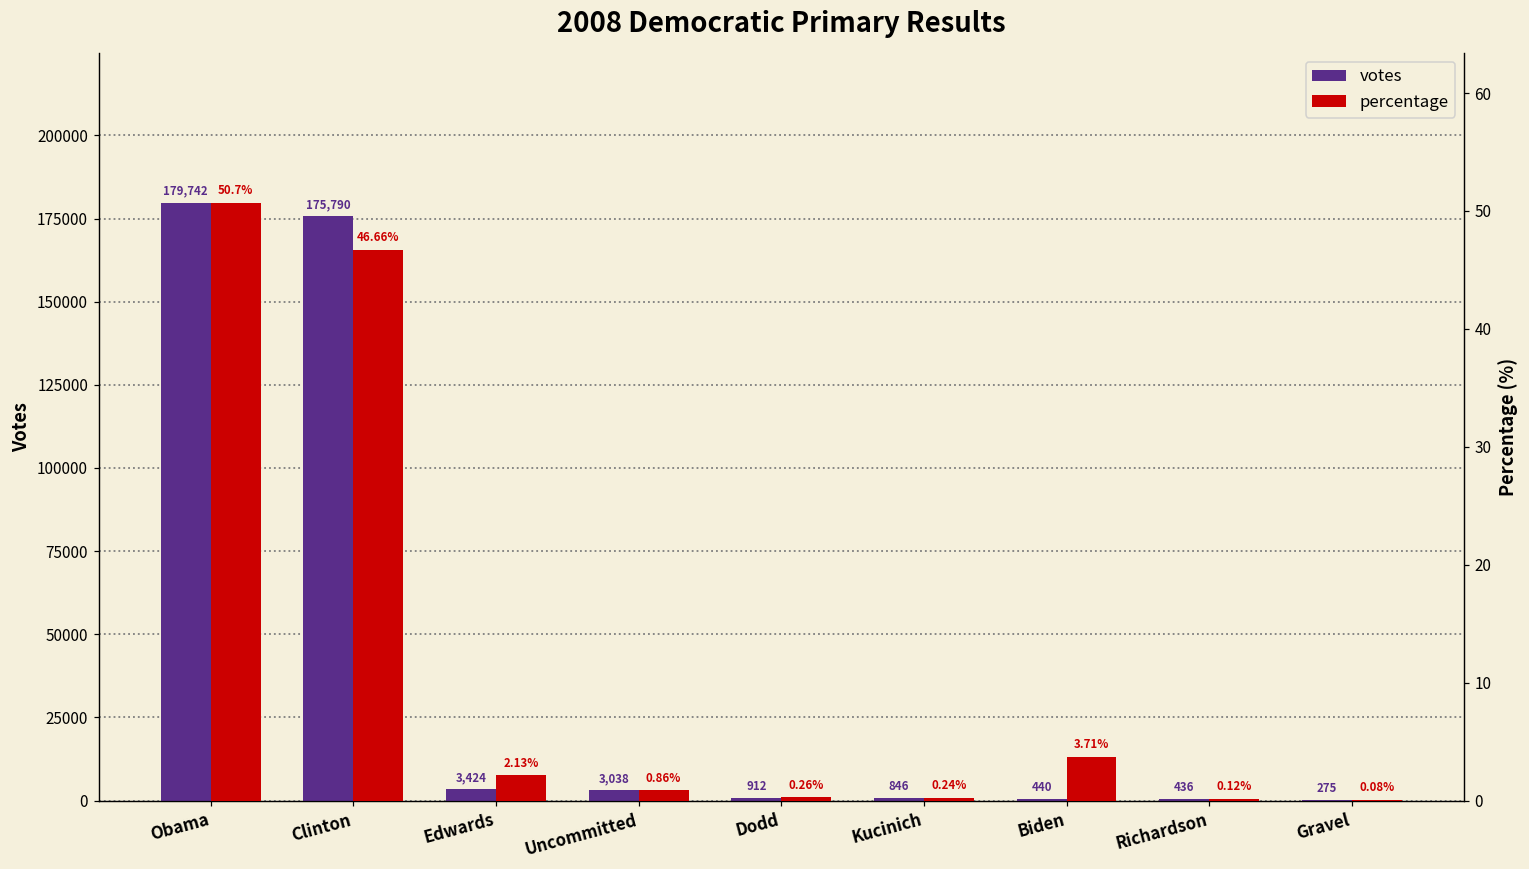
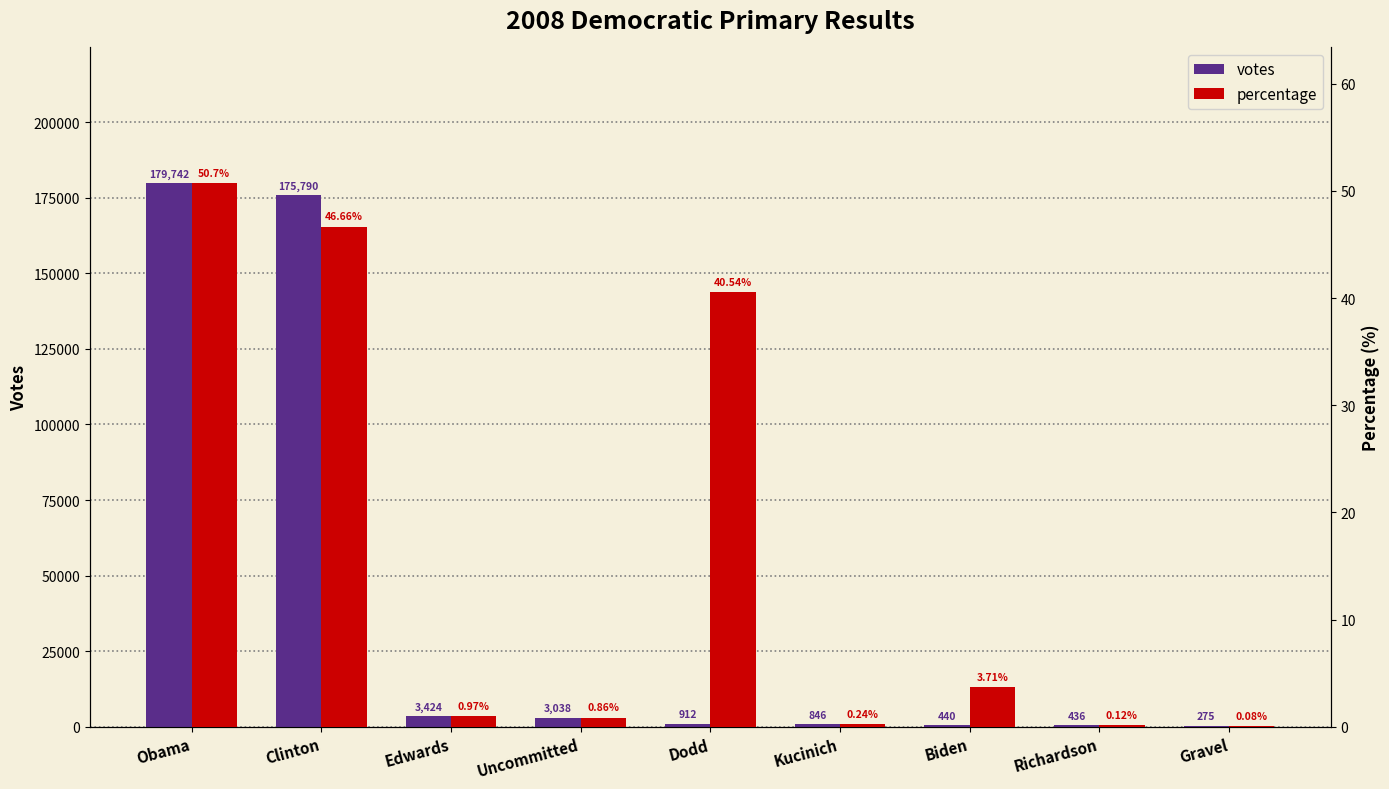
percentage, Edwards: 2.13% -> 0.97%
percentage, Dodd: 0.26% -> 40.54%
